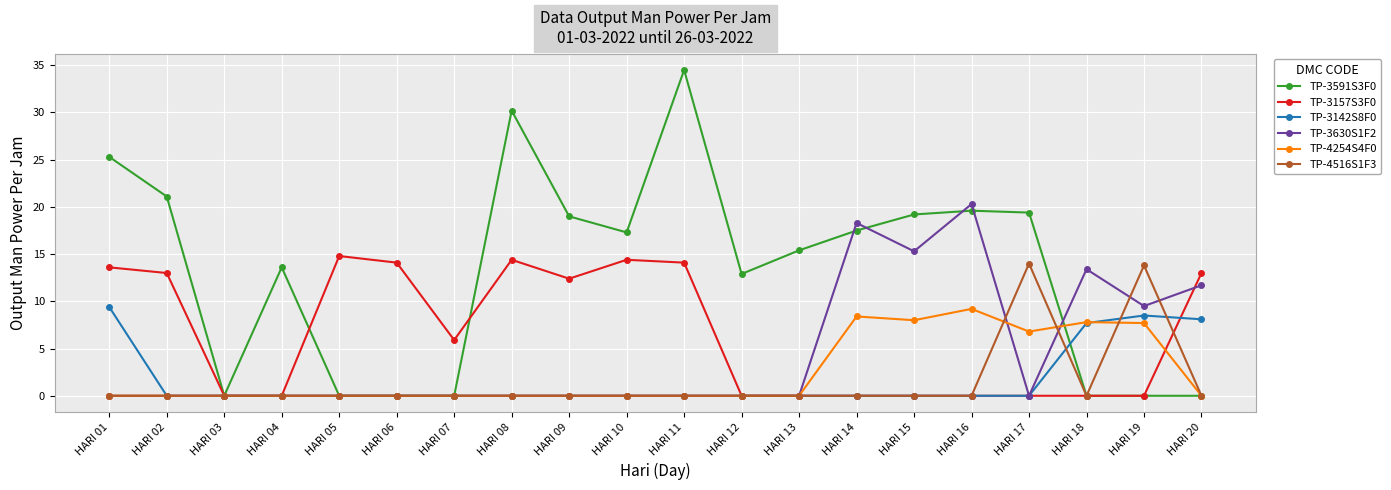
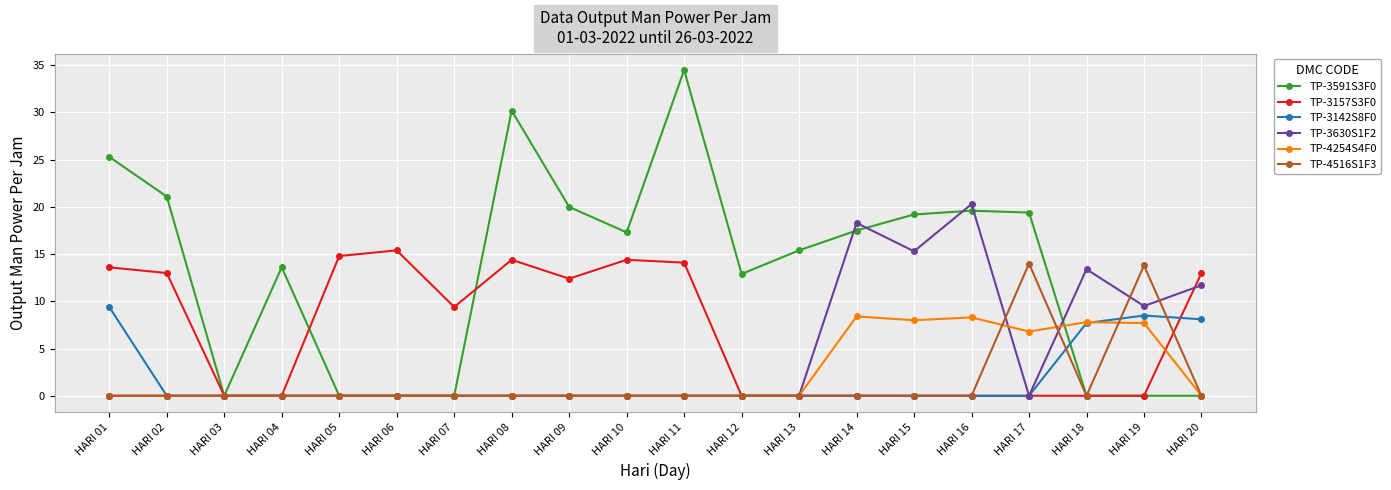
TP-3157S3F0, HARI 06: 14 -> 15
TP-3157S3F0, HARI 07: 6 -> 9
TP-3591S3F0, HARI 09: 19 -> 20
TP-4254S4F0, HARI 16: 9 -> 8
